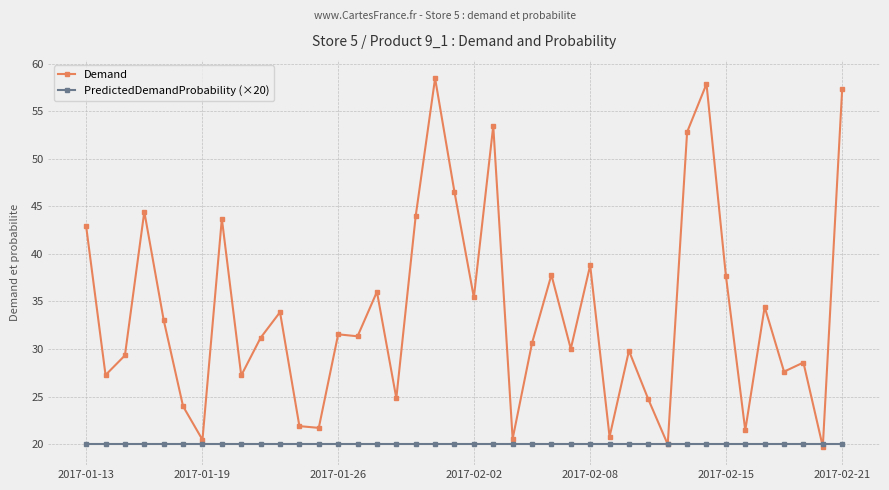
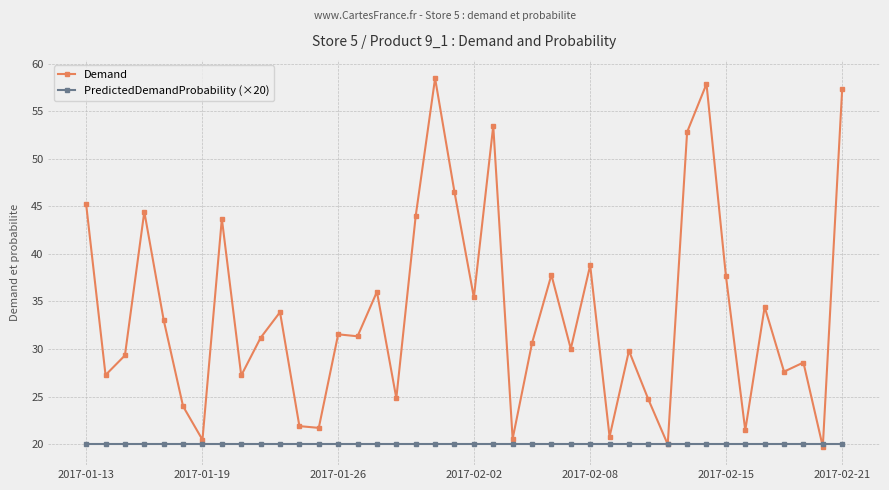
Demand, 2017-01-13: 43 -> 45
